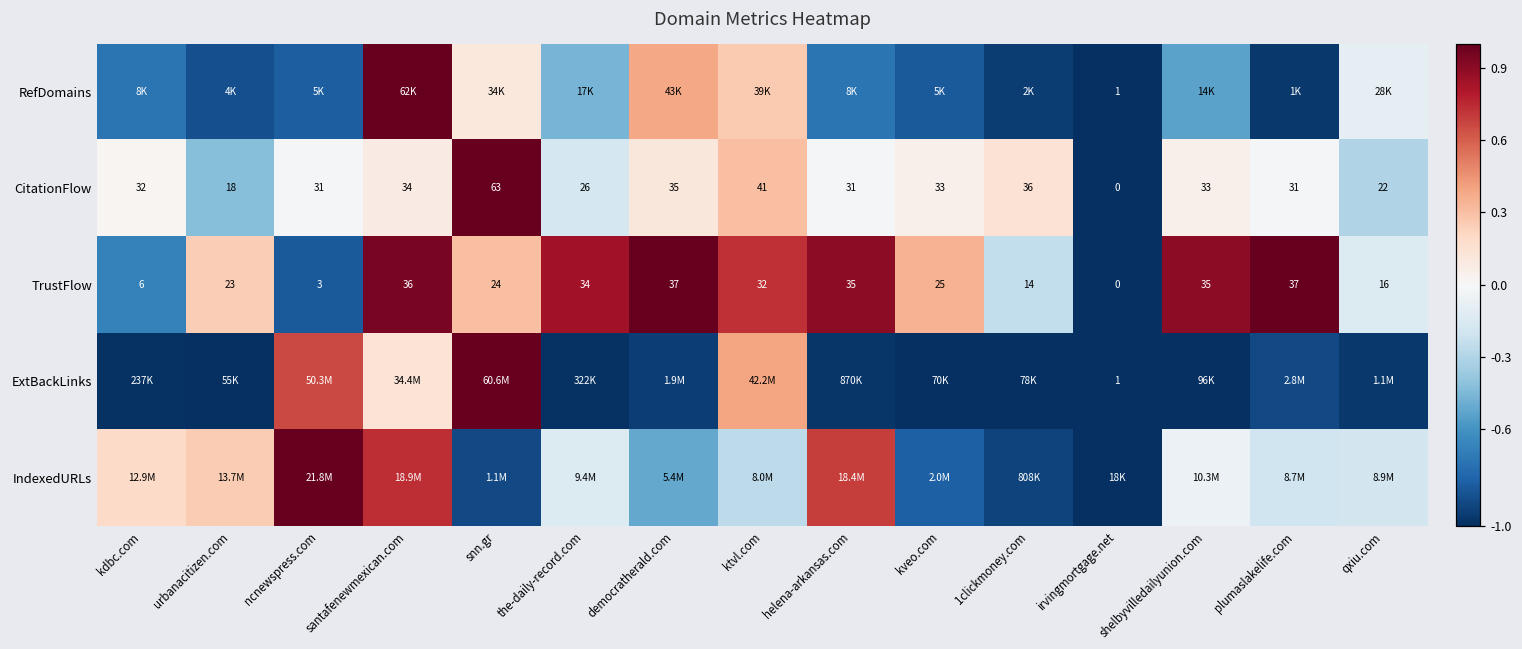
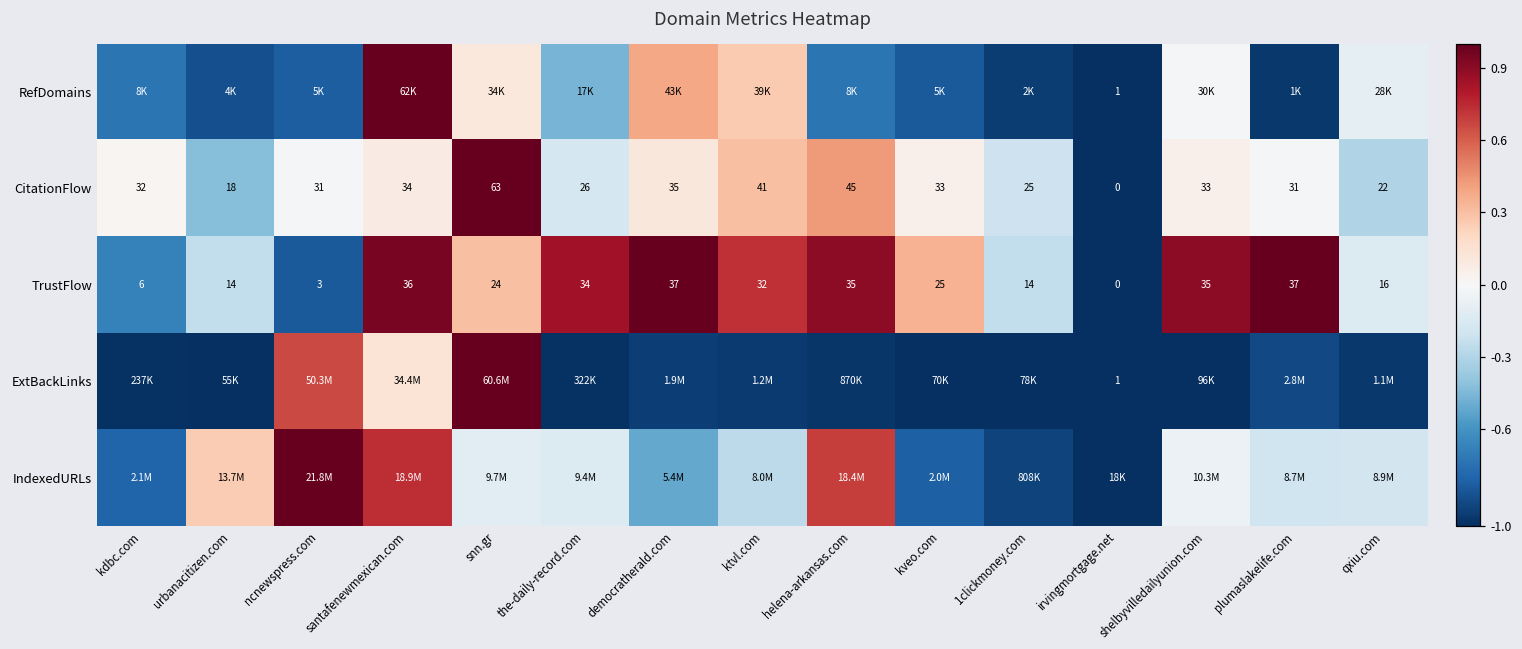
RefDomains, shelbyvilledailyunion.com: 14K -> 30K
CitationFlow, helena-arkansas.com: 31 -> 45
CitationFlow, 1clickmoney.com: 36 -> 25
TrustFlow, urbanacitizen.com: 23 -> 14
ExtBackLinks, ktvl.com: 42.2M -> 1.2M
IndexedURLs, kdbc.com: 12.9M -> 2.1M
IndexedURLs, snn.gr: 1.1M -> 9.7M
